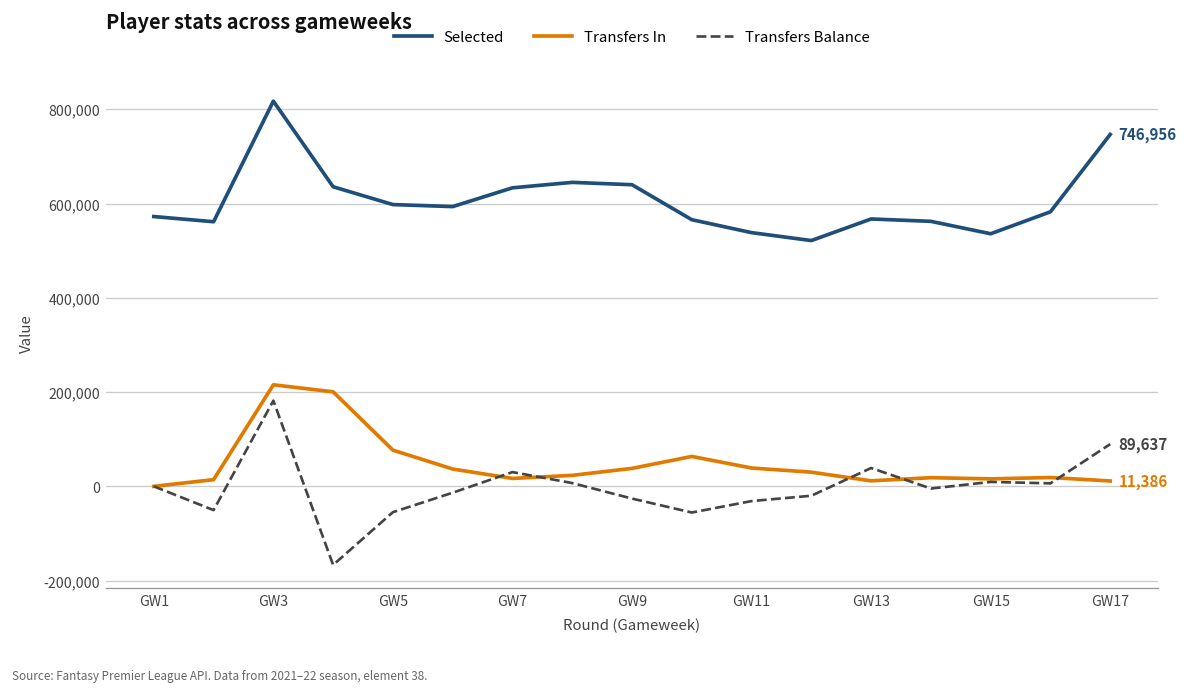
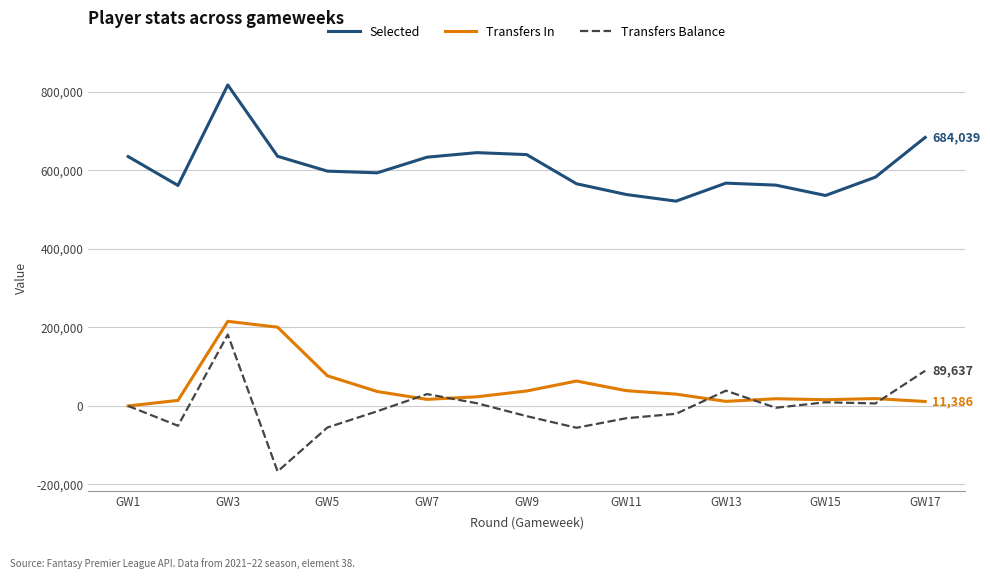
Selected, GW1: 570,000 -> 640,000
Selected, GW17: 746,956 -> 684,039
